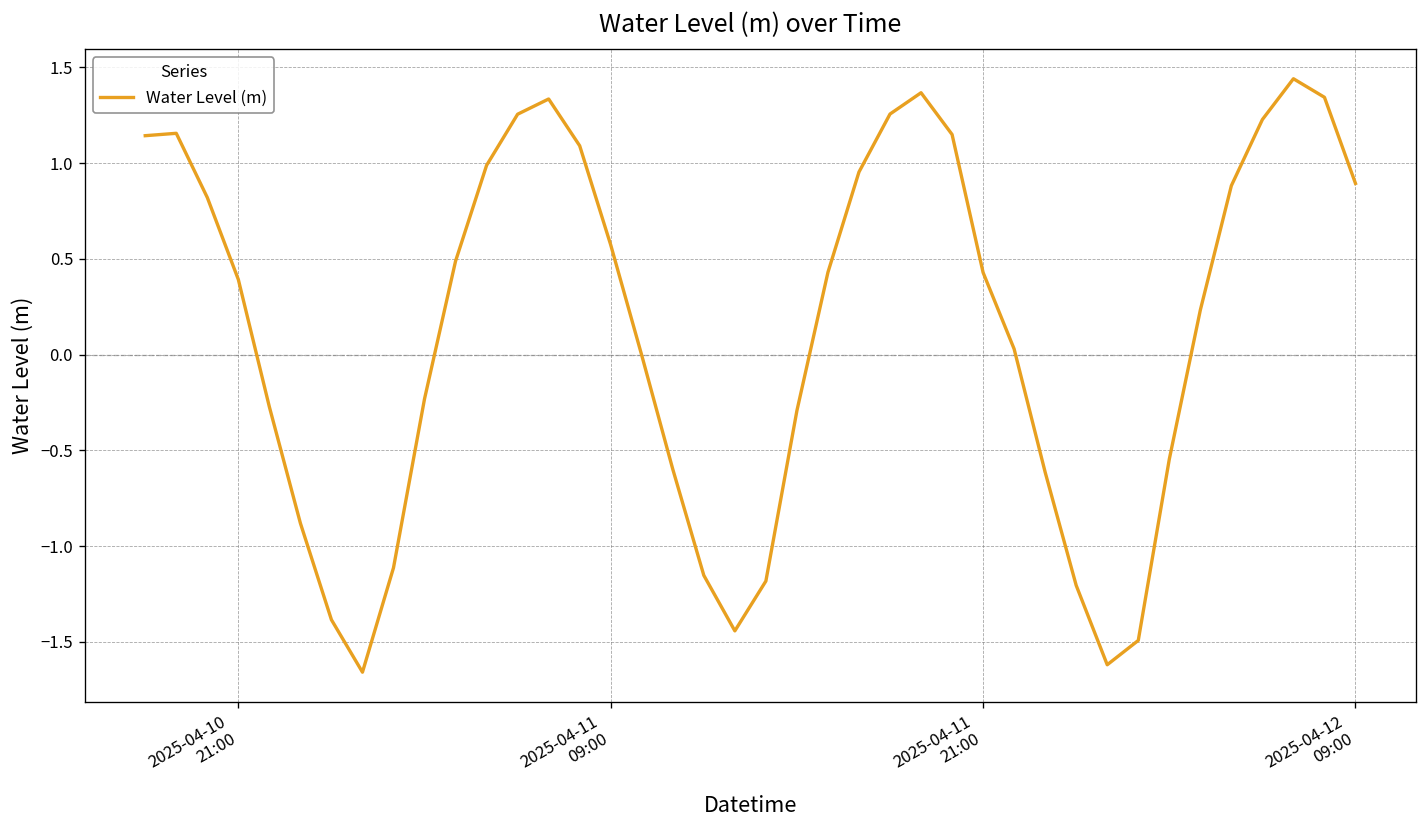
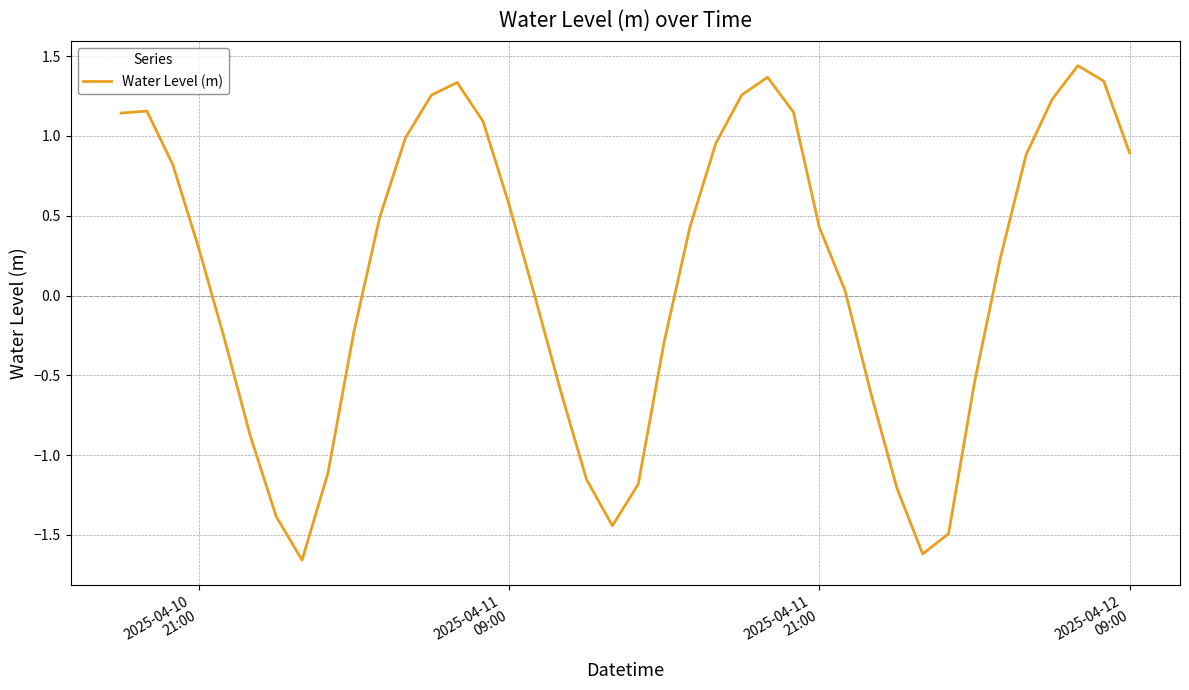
2025-04-10 21:00: 0.39 -> 0.30
